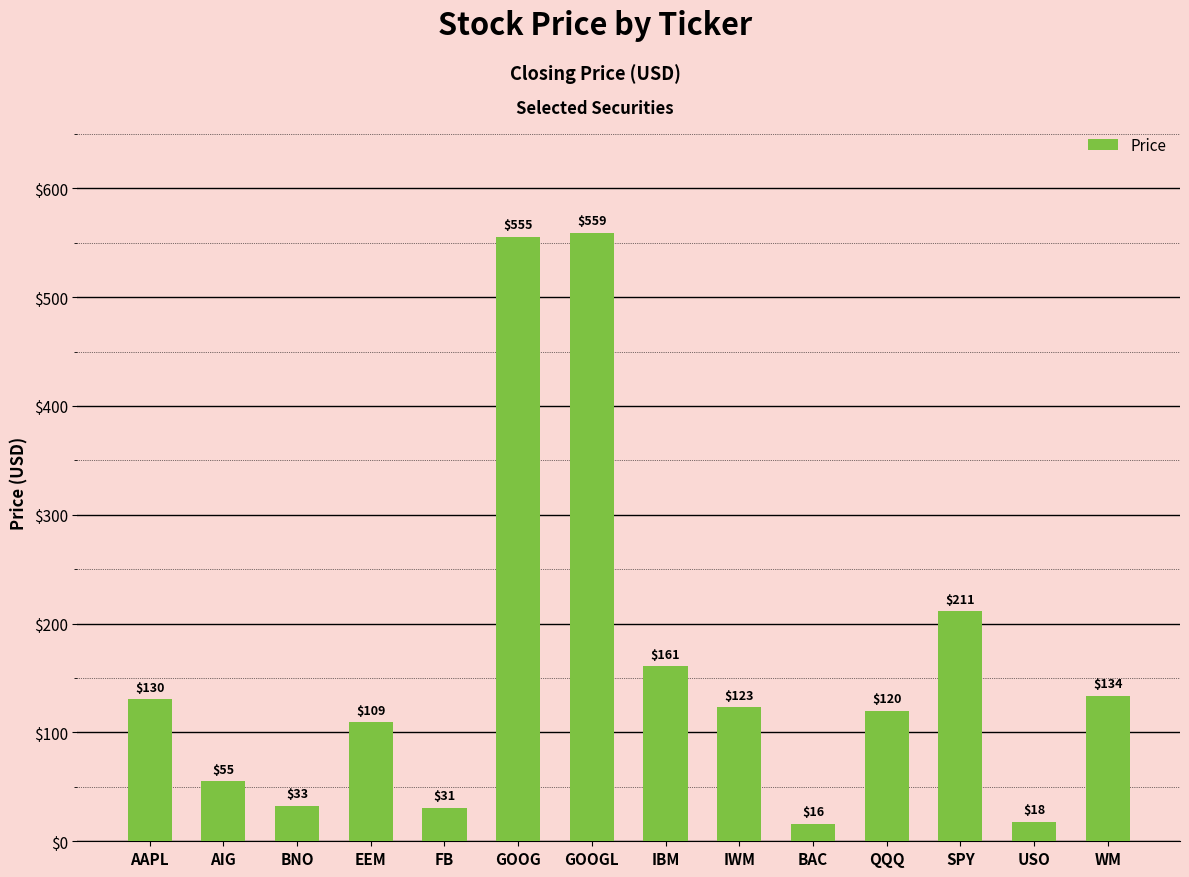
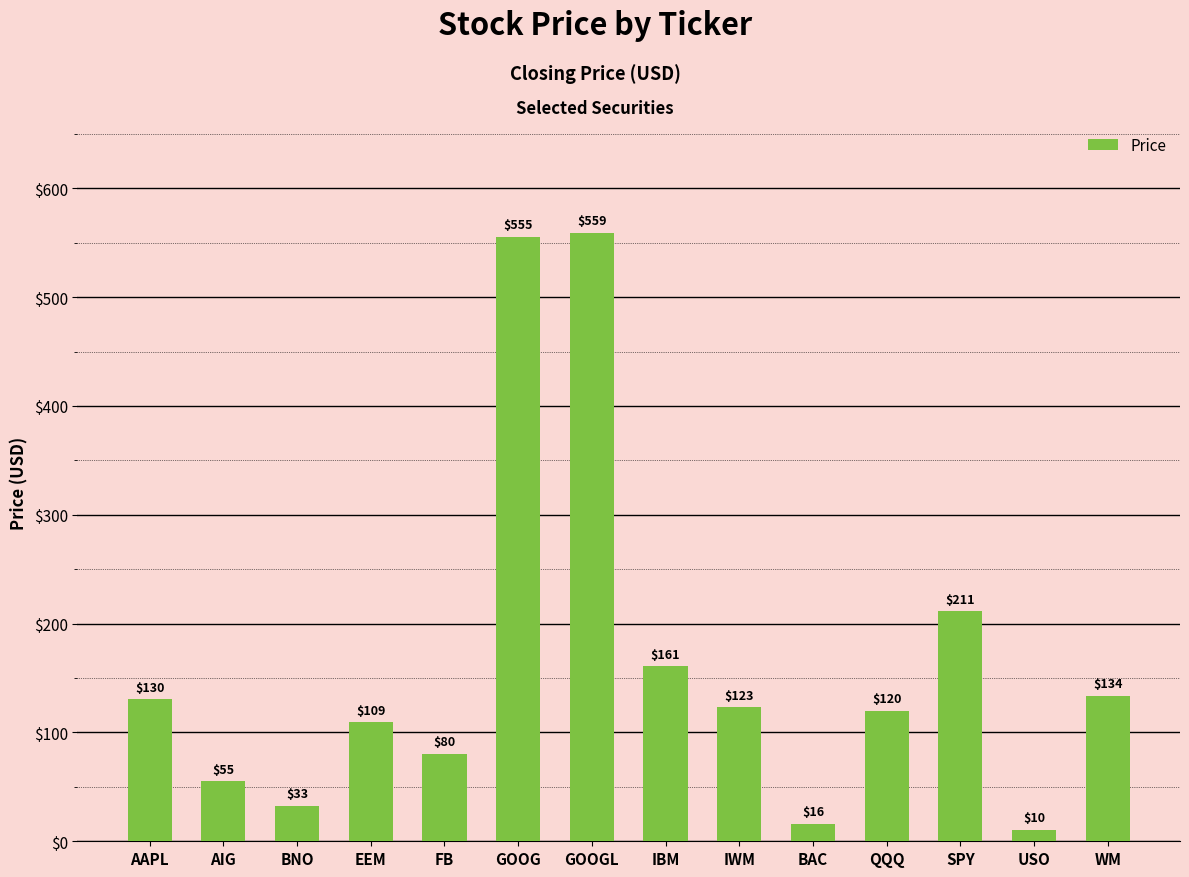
FB: $31 -> $80
USO: $18 -> $10
